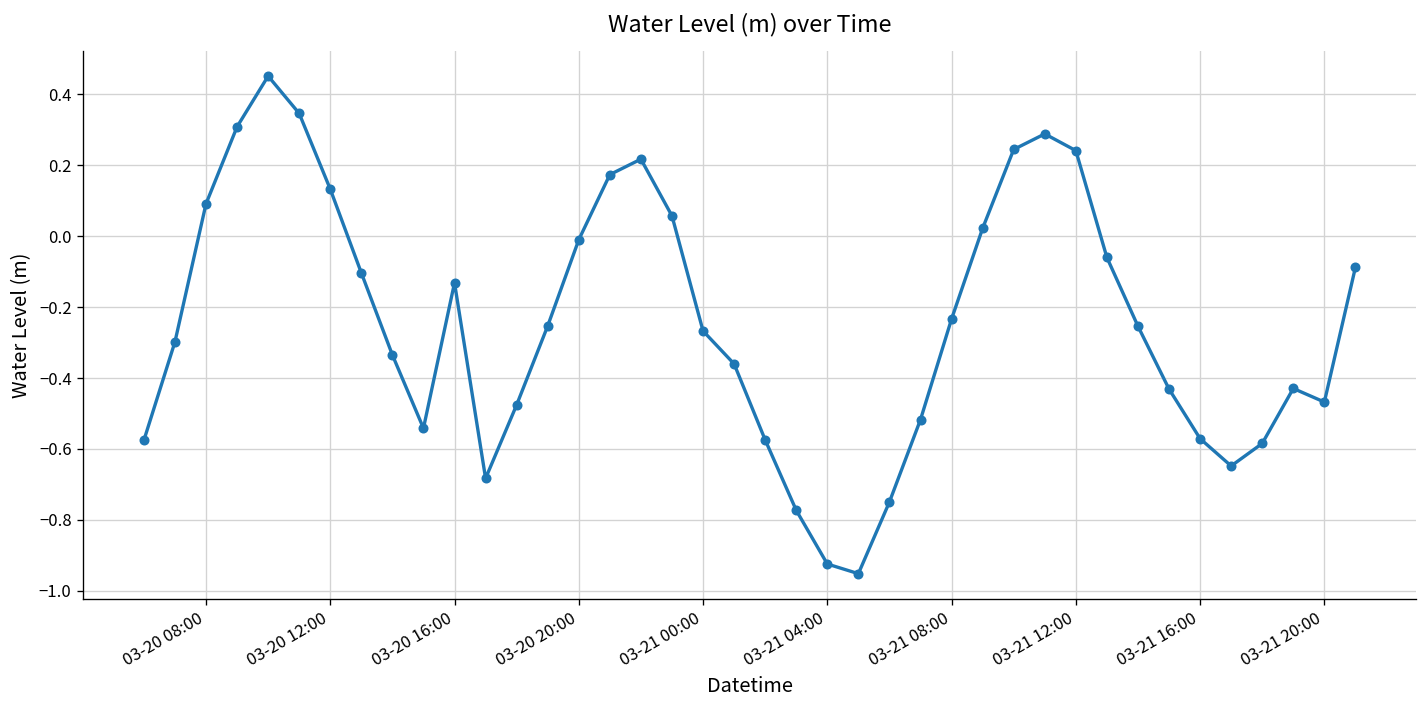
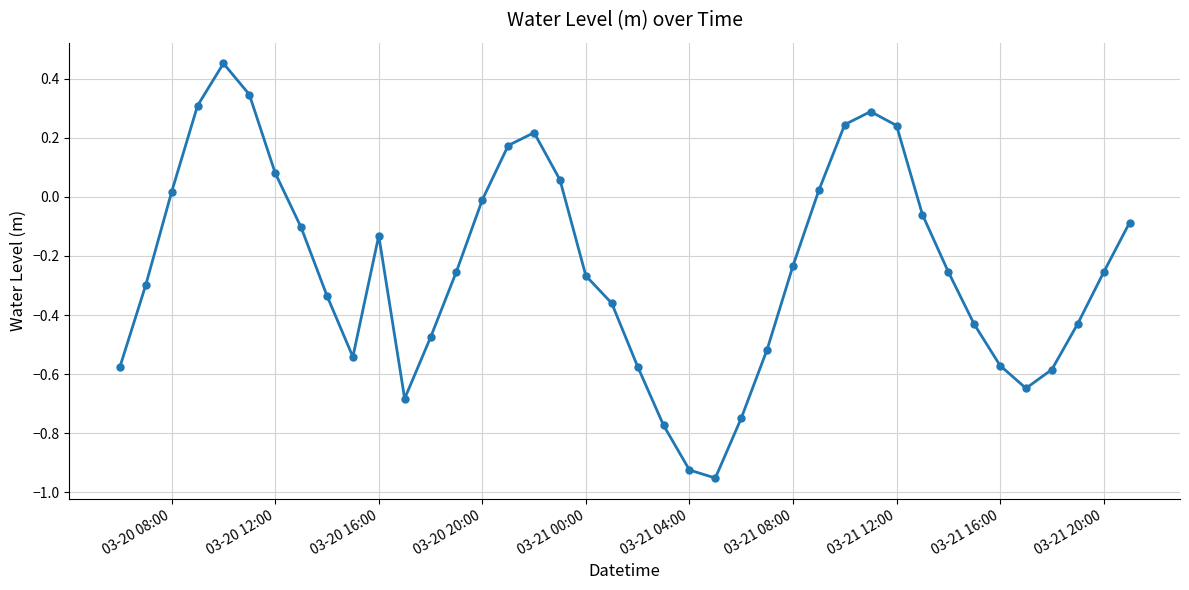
03-20 08:00: 0.09 -> 0.02
03-20 12:00: 0.13 -> 0.08
03-21 20:00: -0.47 -> -0.26
